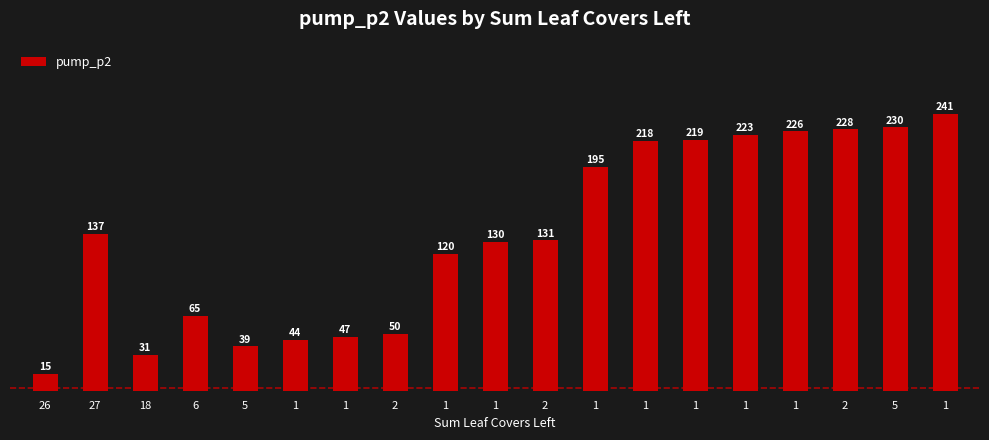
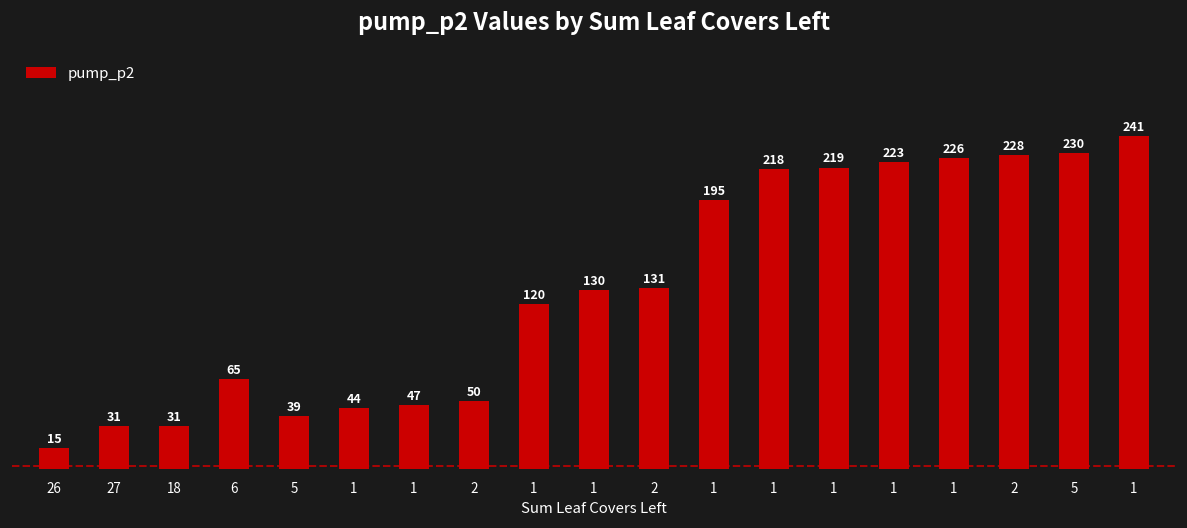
27: 137 -> 31
